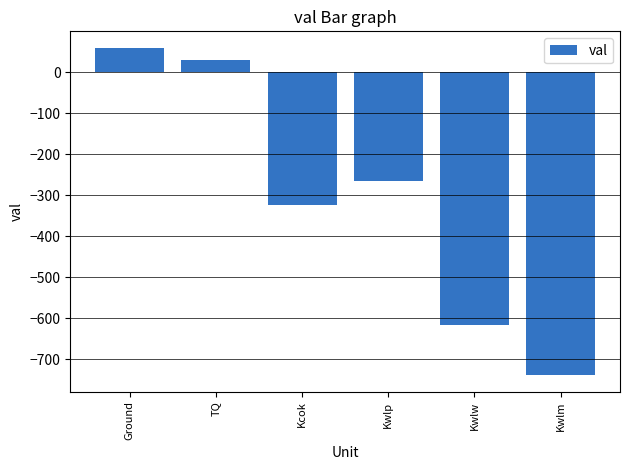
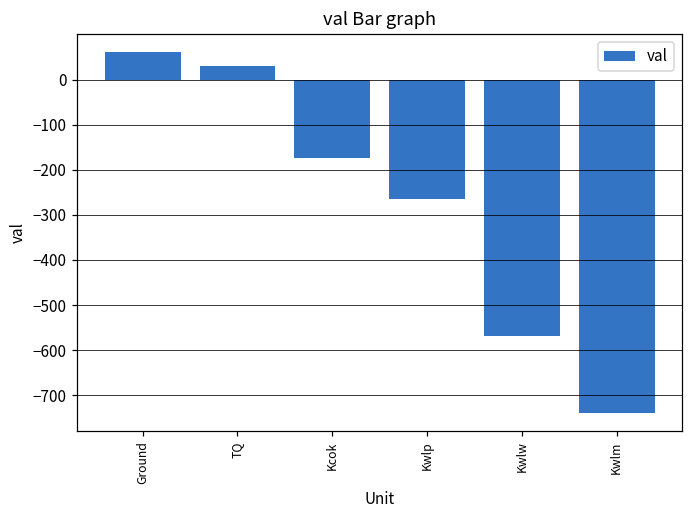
Kcok: -320 -> -170
Kwlw: -620 -> -570
